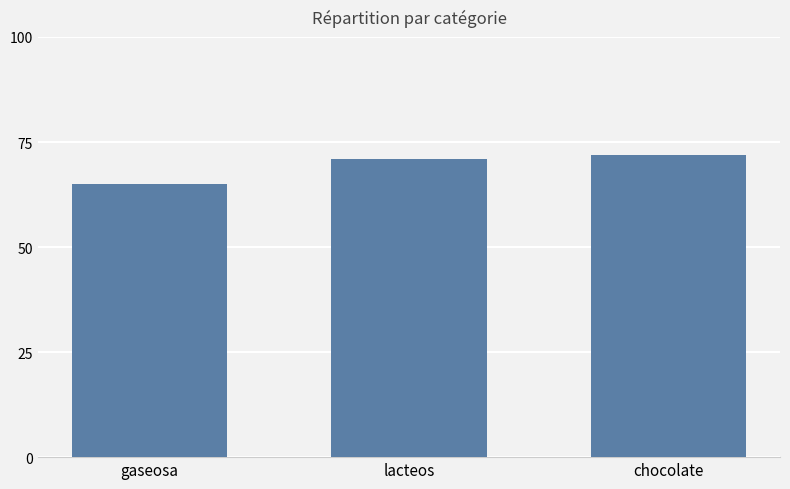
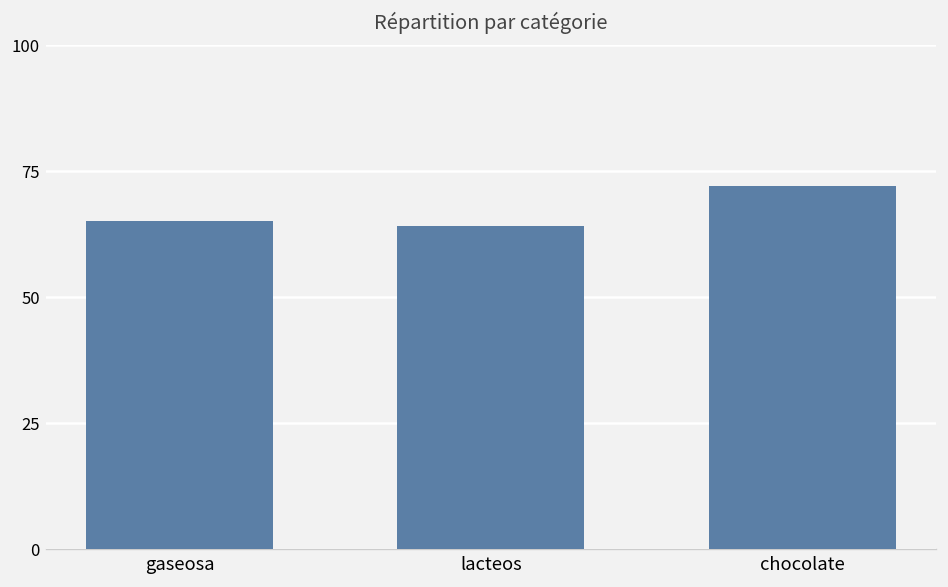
lacteos: 71 -> 64
